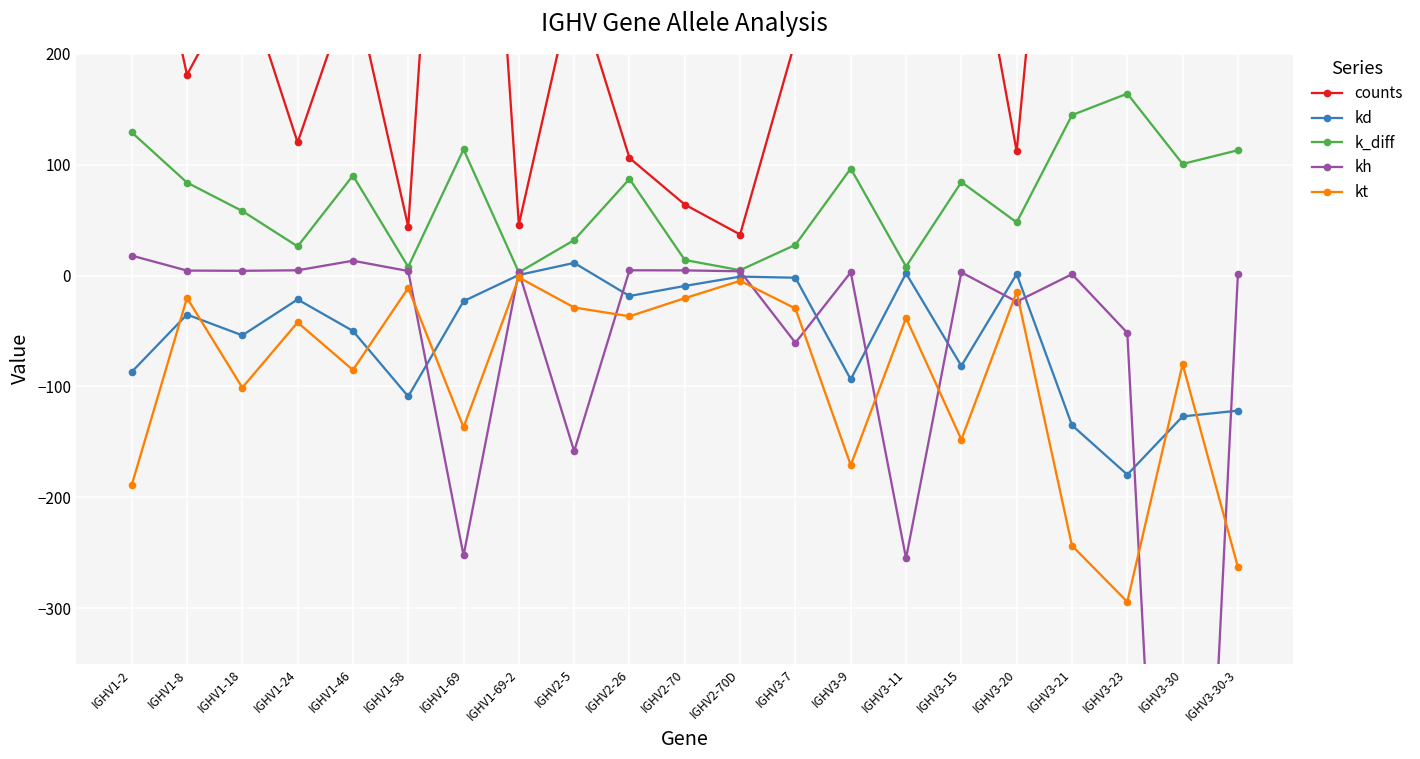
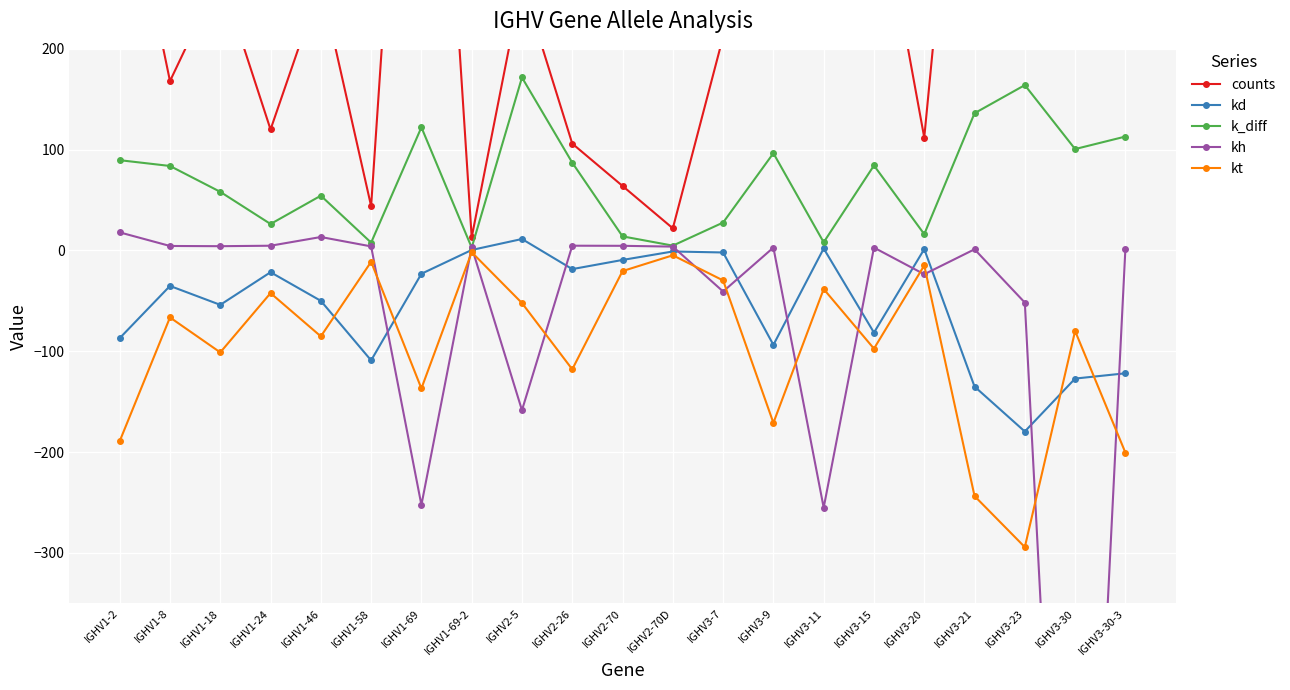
k_diff, IGHV1-2: 129 -> 90
counts, IGHV1-8: 181 -> 168
kt, IGHV1-8: -20 -> -66
k_diff, IGHV1-46: 90 -> 54
k_diff, IGHV1-69: 114 -> 122
counts, IGHV1-69-2: 46 -> 13
k_diff, IGHV2-5: 32 -> 172
kt, IGHV2-5: -29 -> -52
kt, IGHV2-26: -37 -> -118
counts, IGHV2-70D: 37 -> 22
kh, IGHV3-7: -61 -> -41
kt, IGHV3-15: -148 -> -97
k_diff, IGHV3-20: 48 -> 16
k_diff, IGHV3-21: 145 -> 136
kt, IGHV3-30-3: -263 -> -200
